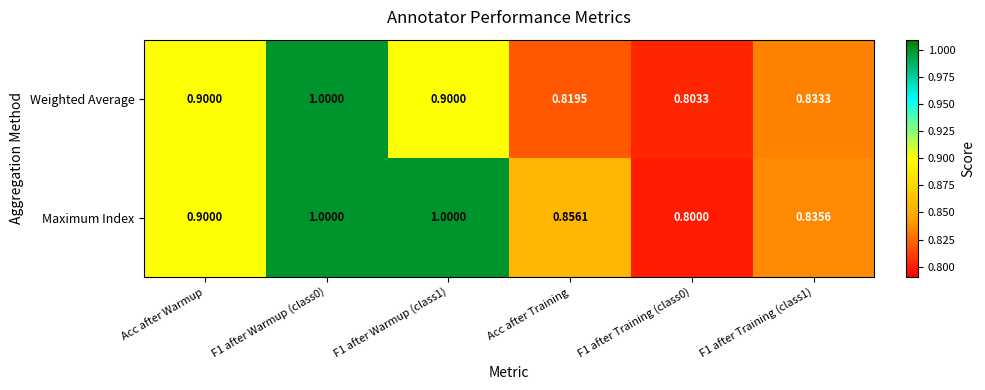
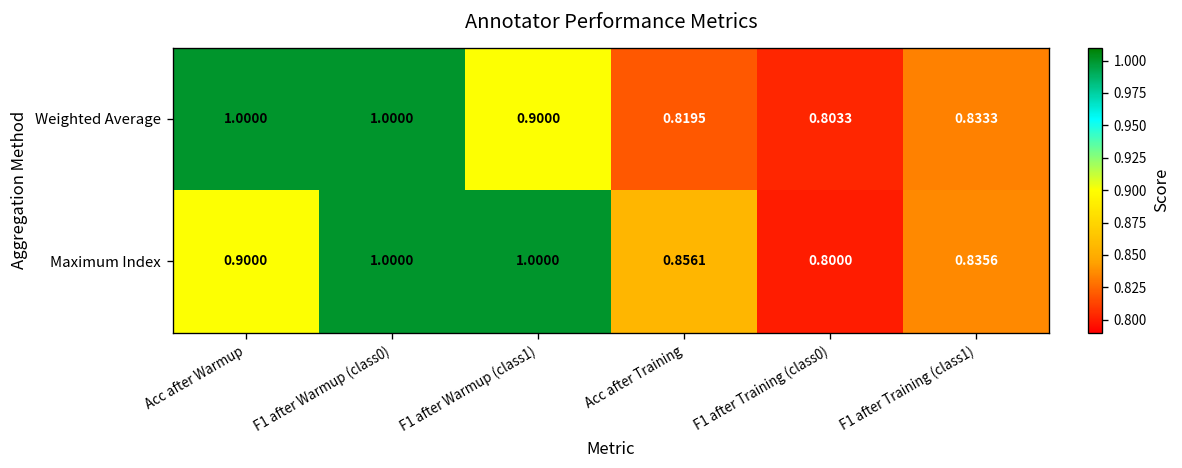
Weighted Average, Acc after Warmup: 0.9000 -> 1.0000
